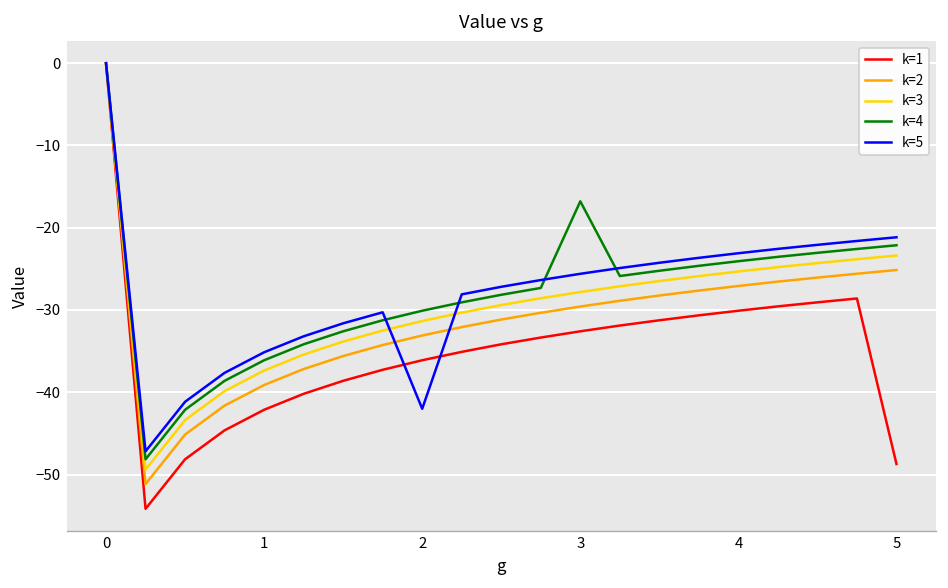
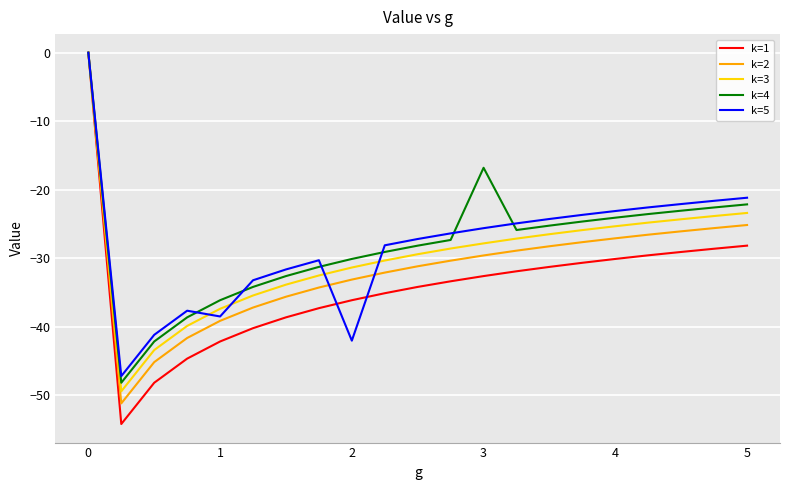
k=5, 1: -35 -> -38
k=1, 5: -49 -> -28
